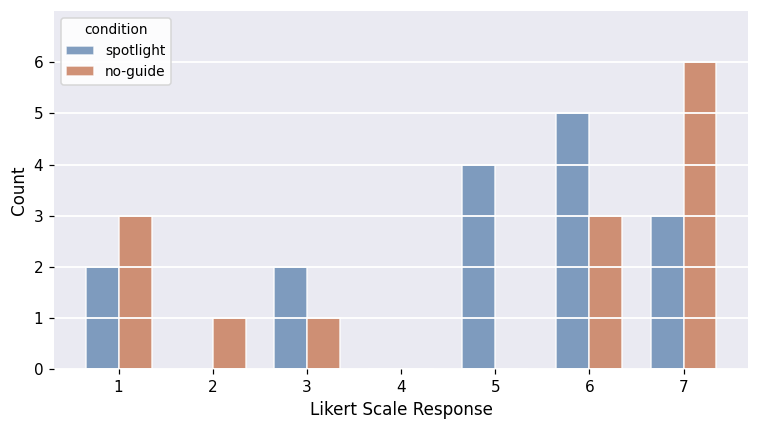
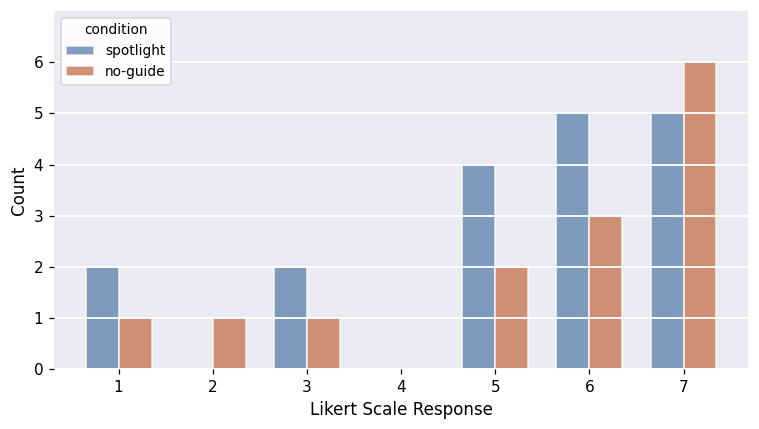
no-guide, 1: 3 -> 1
no-guide, 5: 0 -> 2
spotlight, 7: 3 -> 5
